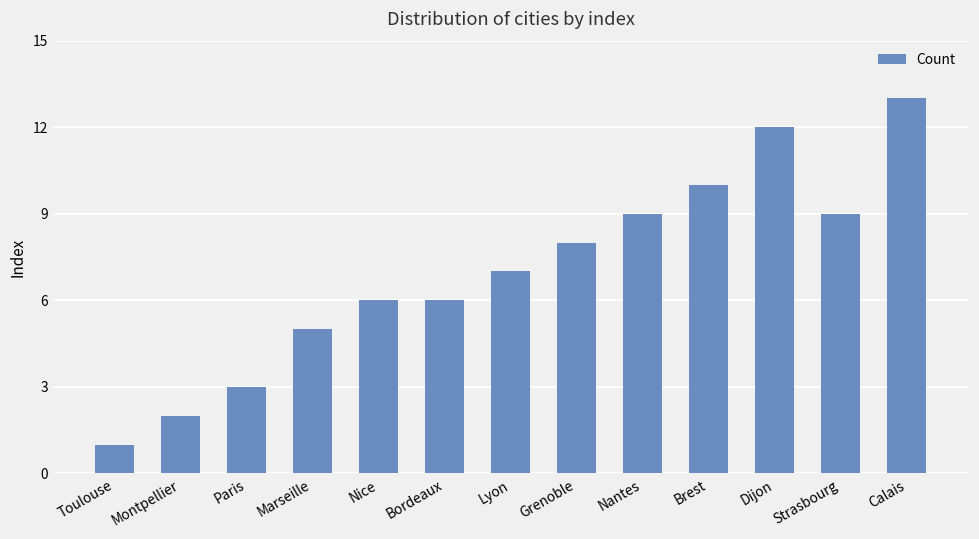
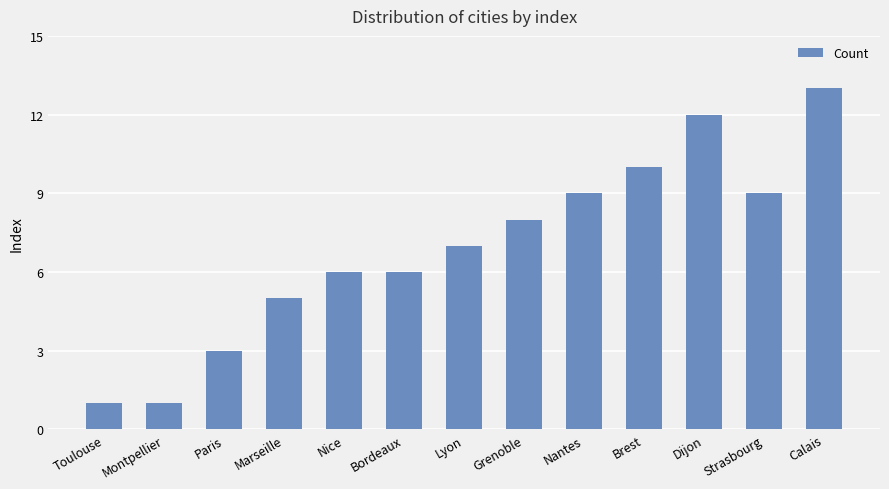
Montpellier: 2 -> 1
